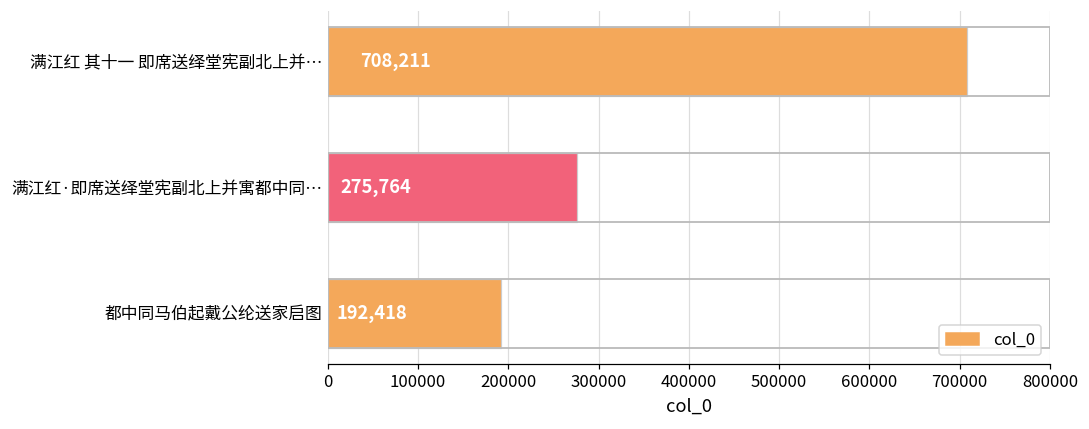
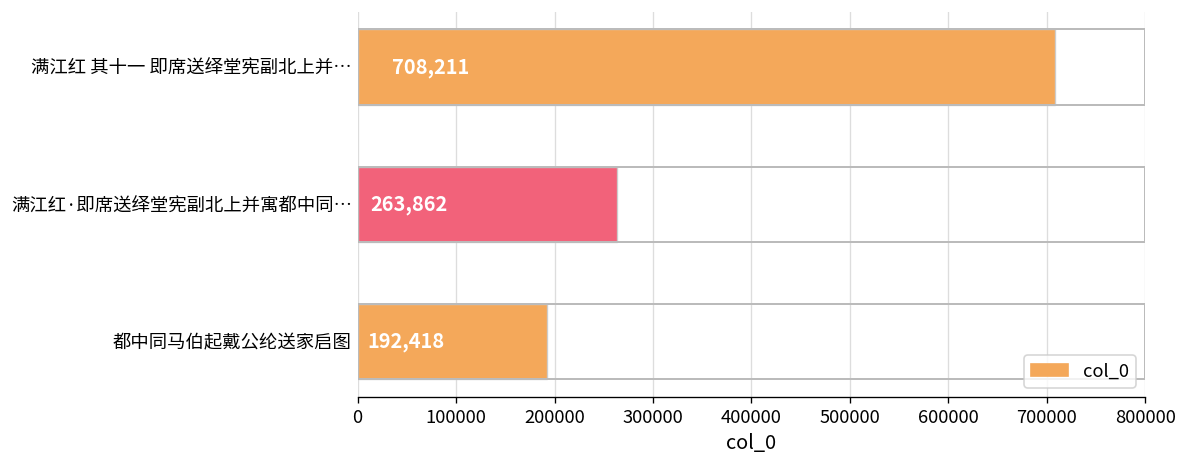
满江红·即席送绎堂宪副北上并寓都中同…: 275,764 -> 263,862
